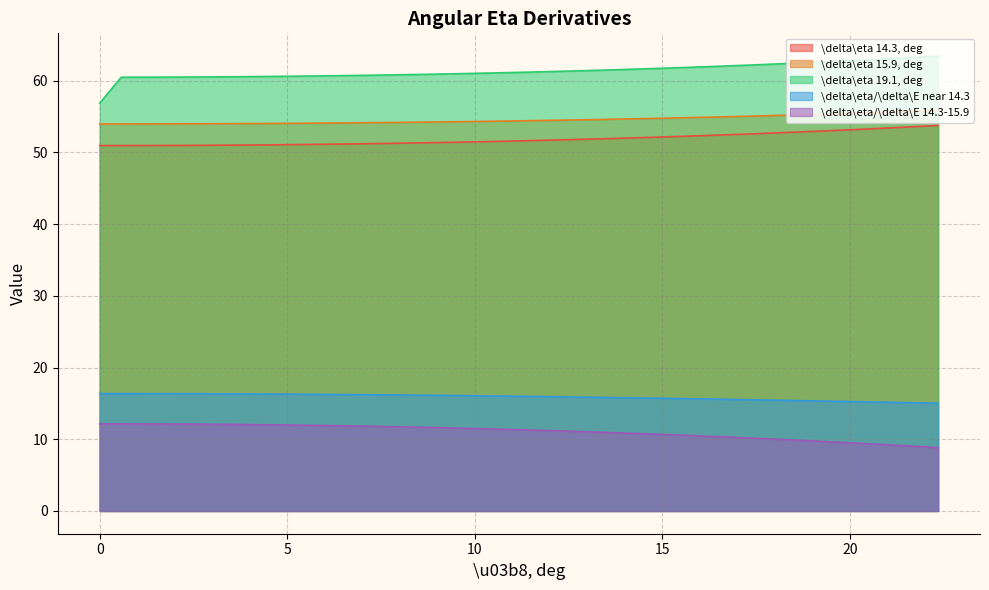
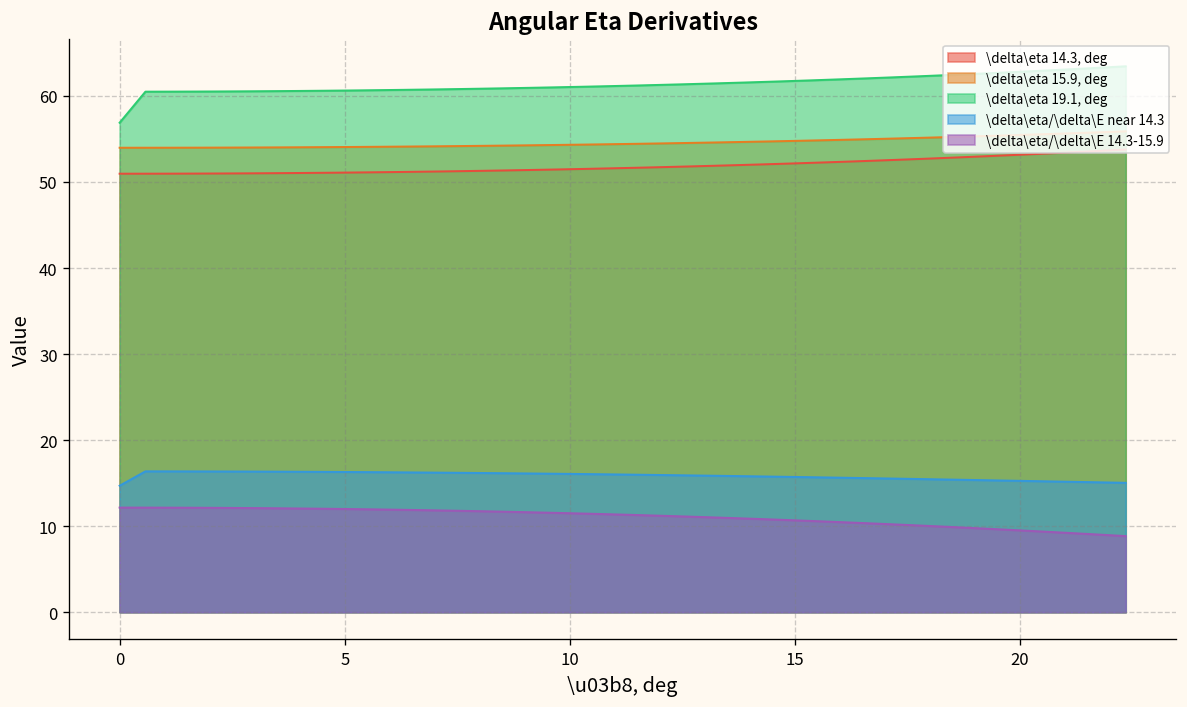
\delta\eta/\delta\E near 14.3, 0: 16 -> 15
